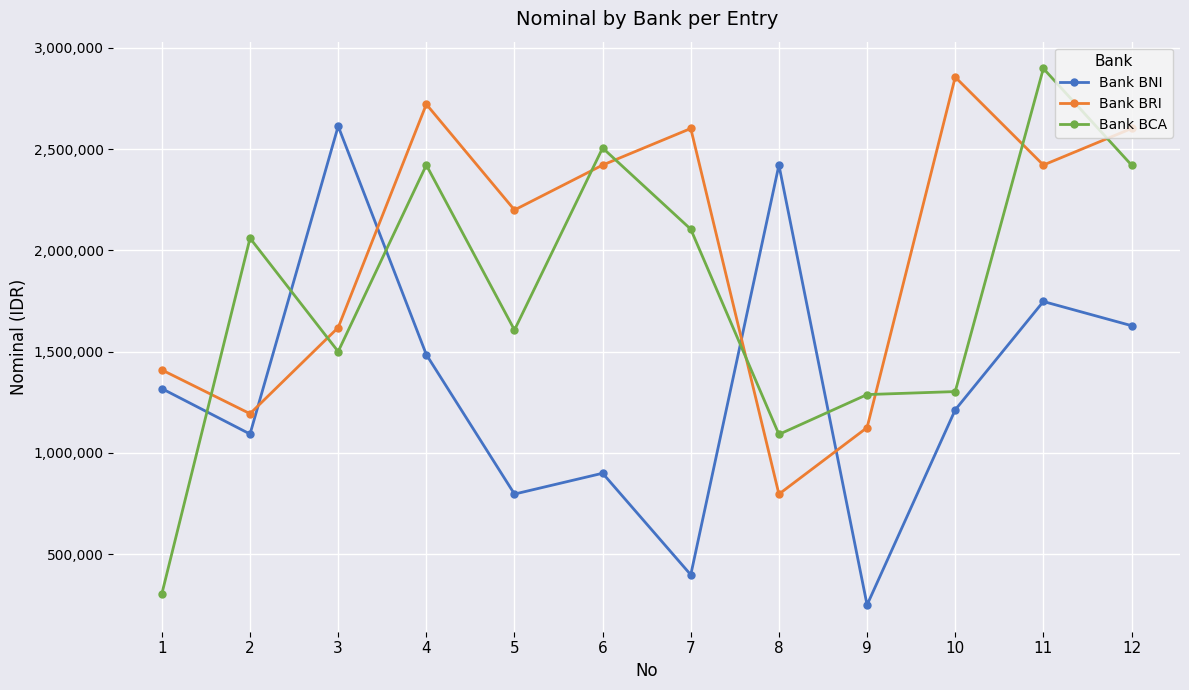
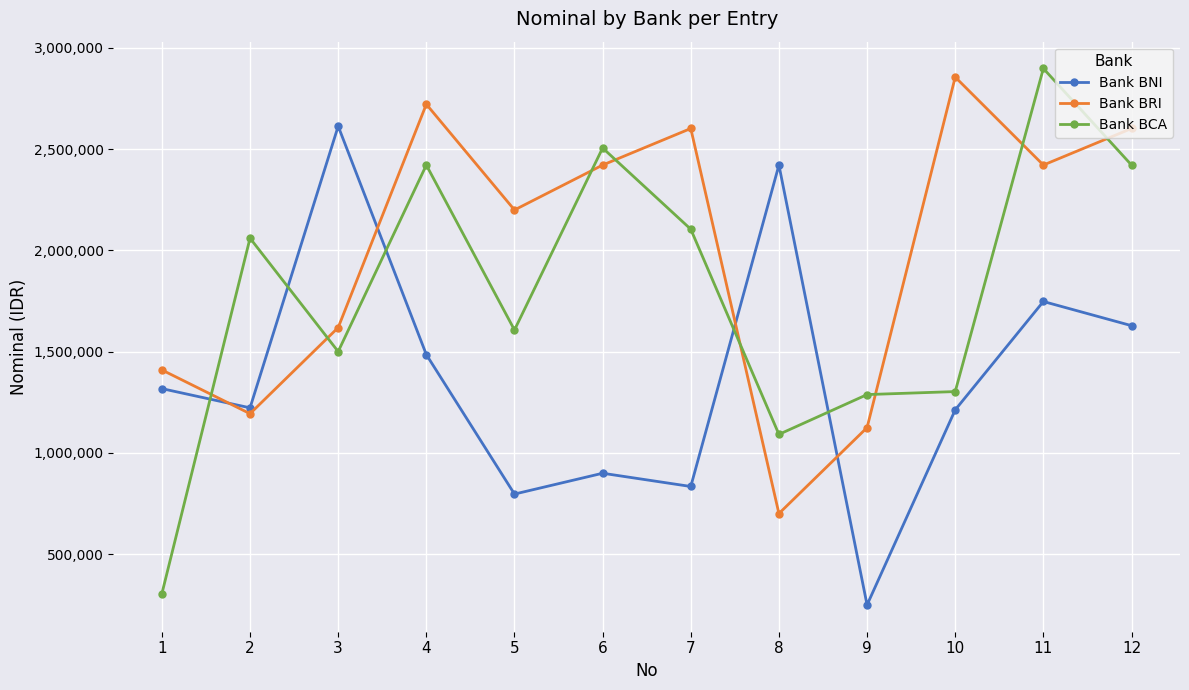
Bank BNI, 2: 1,090,000 -> 1,220,000
Bank BNI, 7: 400,000 -> 830,000
Bank BRI, 8: 800,000 -> 700,000
